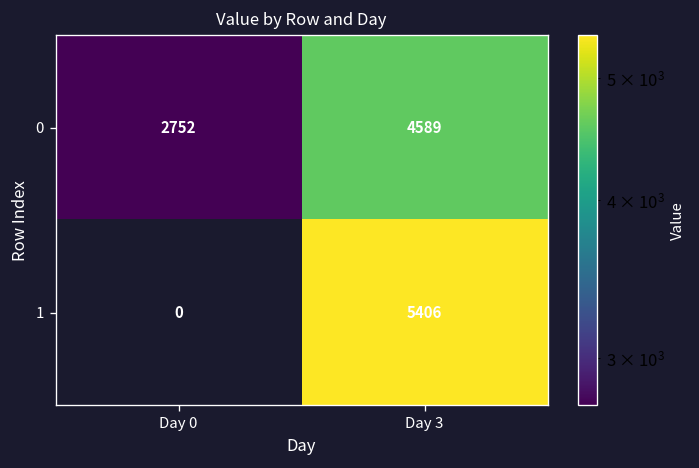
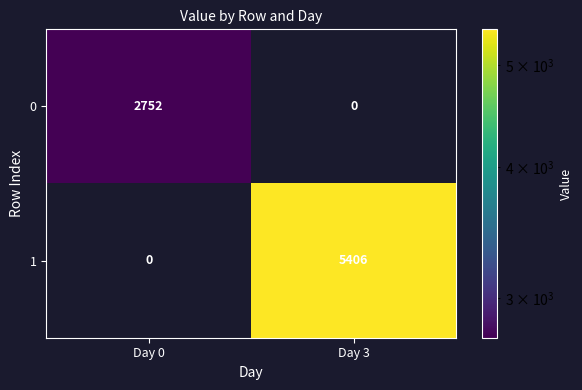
0, Day 3: 4589 -> 0
